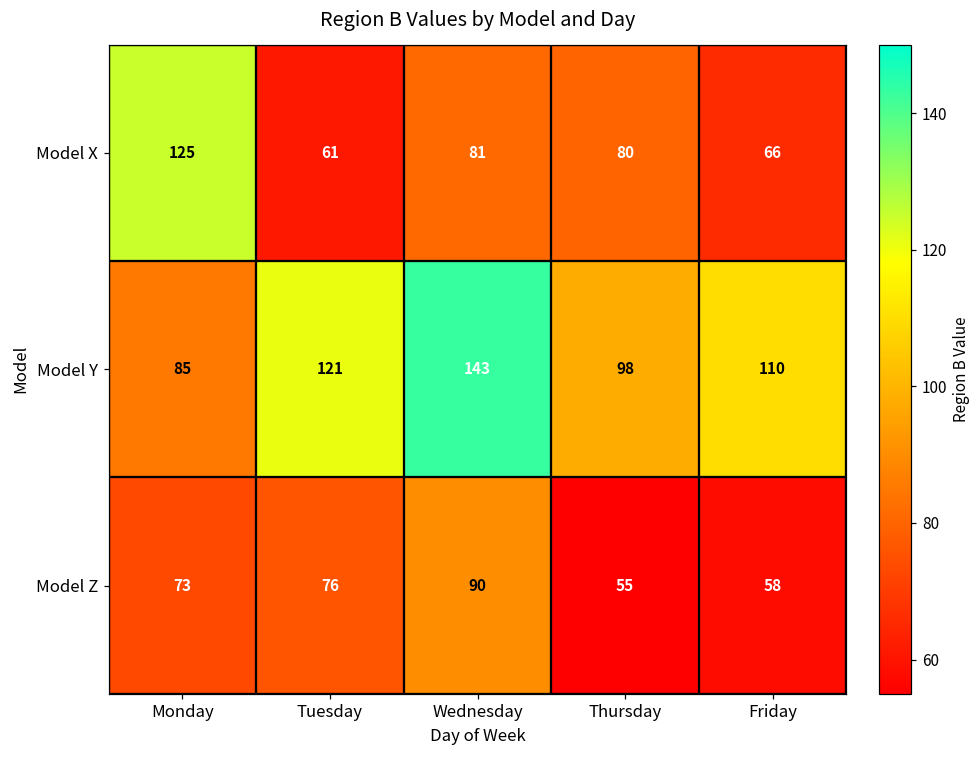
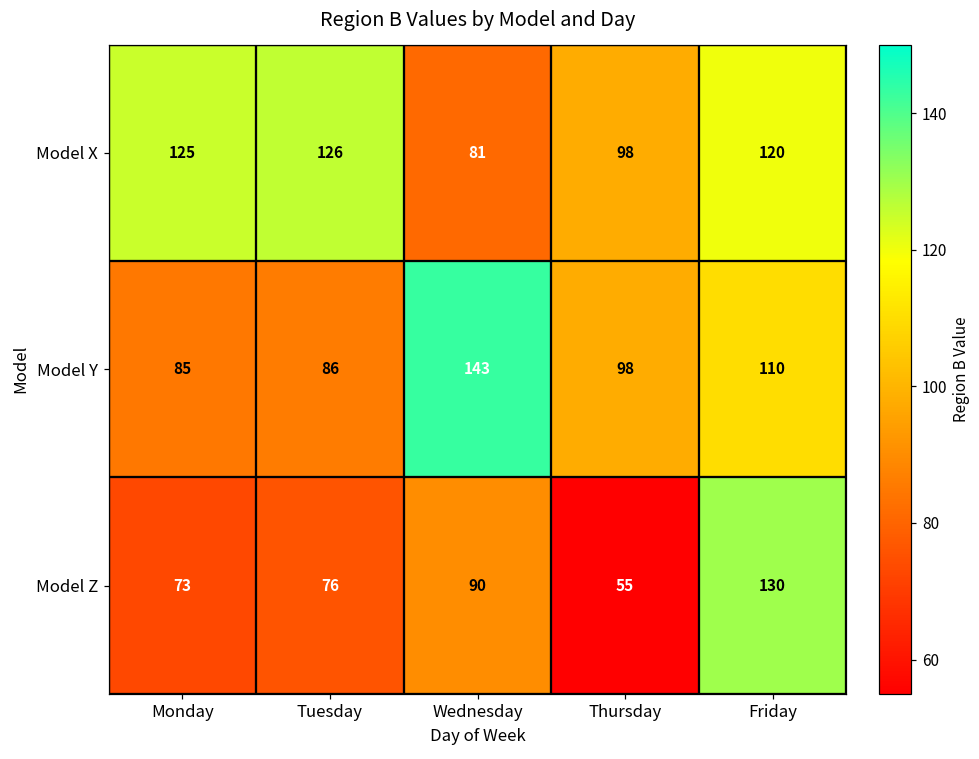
Model X, Tuesday: 61 -> 126
Model X, Thursday: 80 -> 98
Model X, Friday: 66 -> 120
Model Y, Tuesday: 121 -> 86
Model Z, Friday: 58 -> 130
